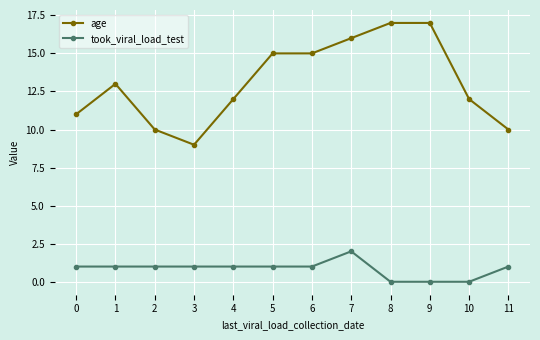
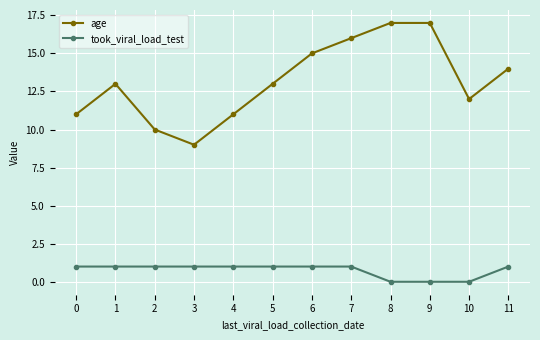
age, 4: 12 -> 11
age, 5: 15 -> 13
took_viral_load_test, 7: 2 -> 1
age, 11: 10 -> 14
